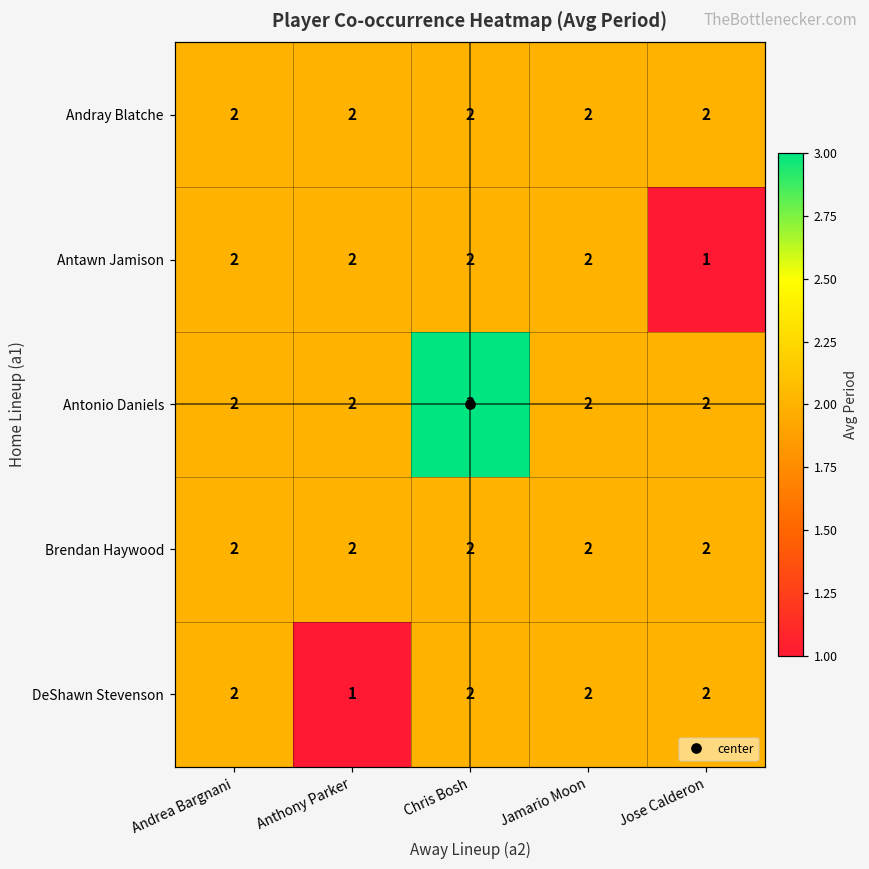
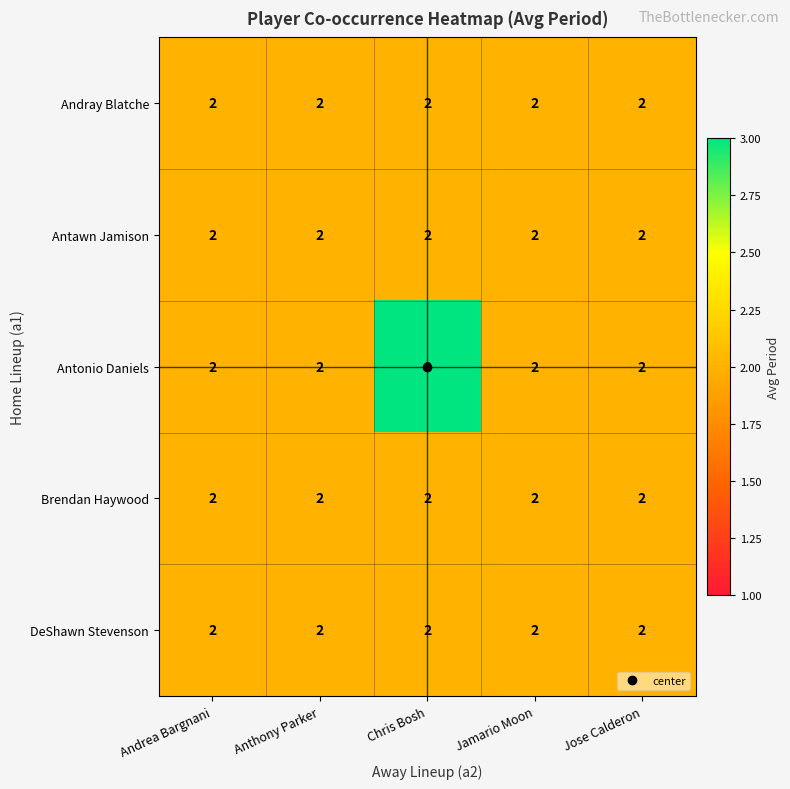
Antawn Jamison, Jose Calderon: 1 -> 2
DeShawn Stevenson, Anthony Parker: 1 -> 2
